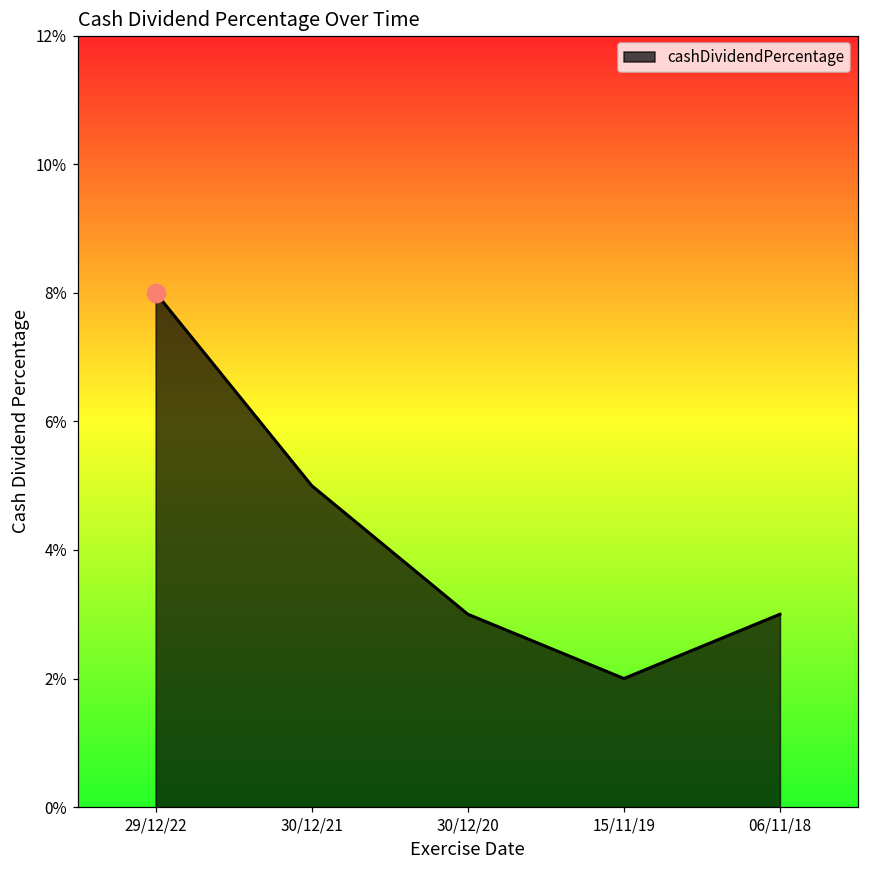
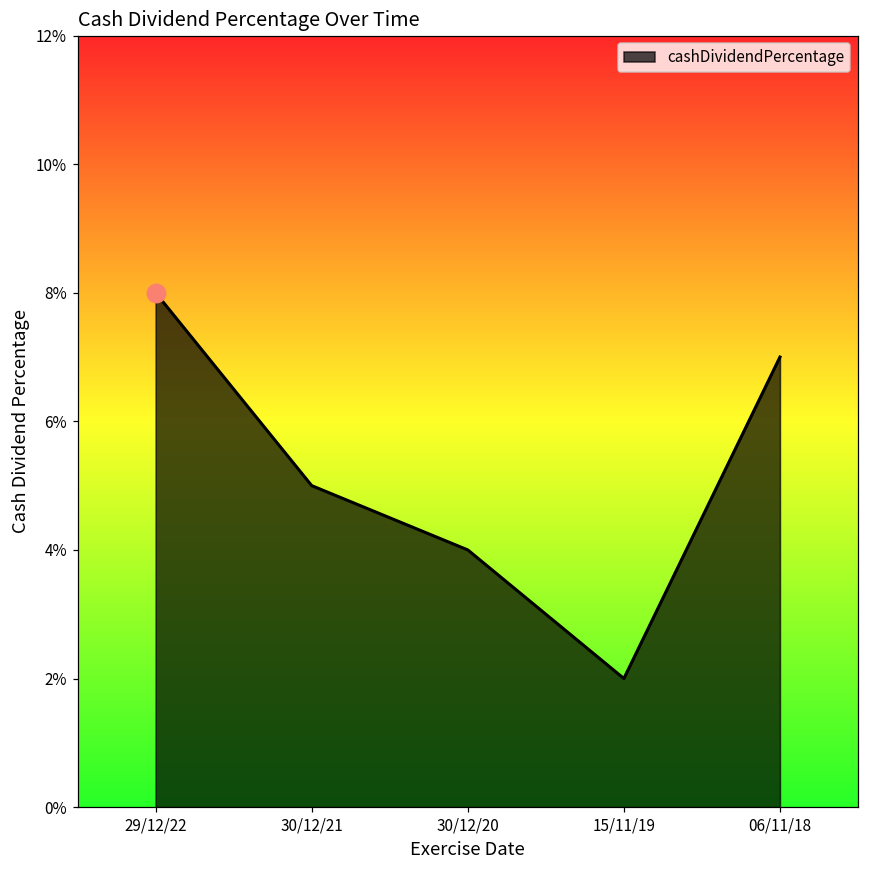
cashDividendPercentage, 30/12/20: 3.0% -> 4.0%
cashDividendPercentage, 06/11/18: 3.0% -> 7.0%
